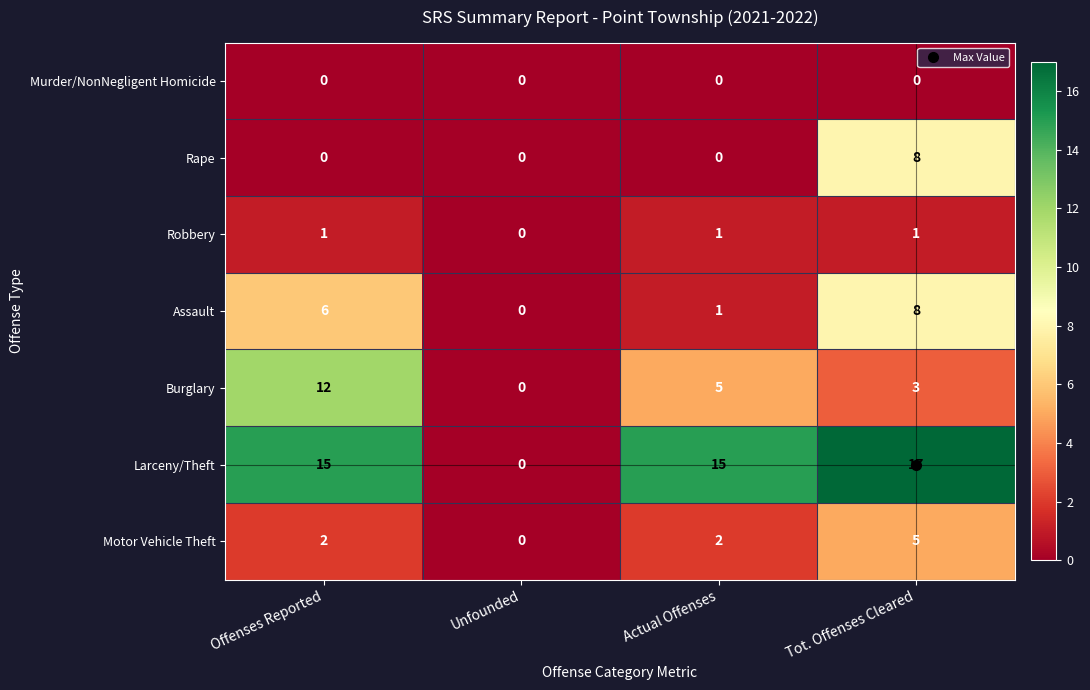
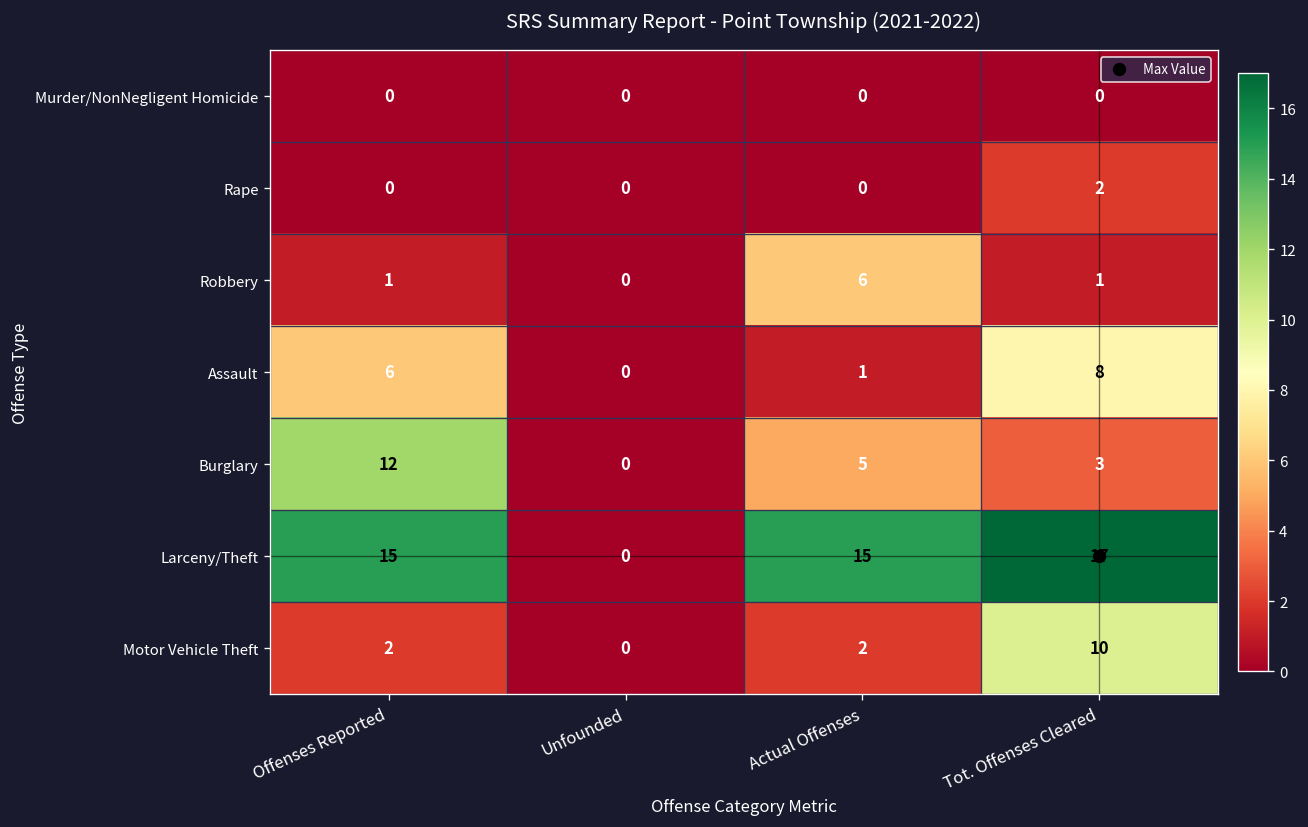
Rape, Tot. Offenses Cleared: 8 -> 2
Robbery, Actual Offenses: 1 -> 6
Motor Vehicle Theft, Tot. Offenses Cleared: 5 -> 10
